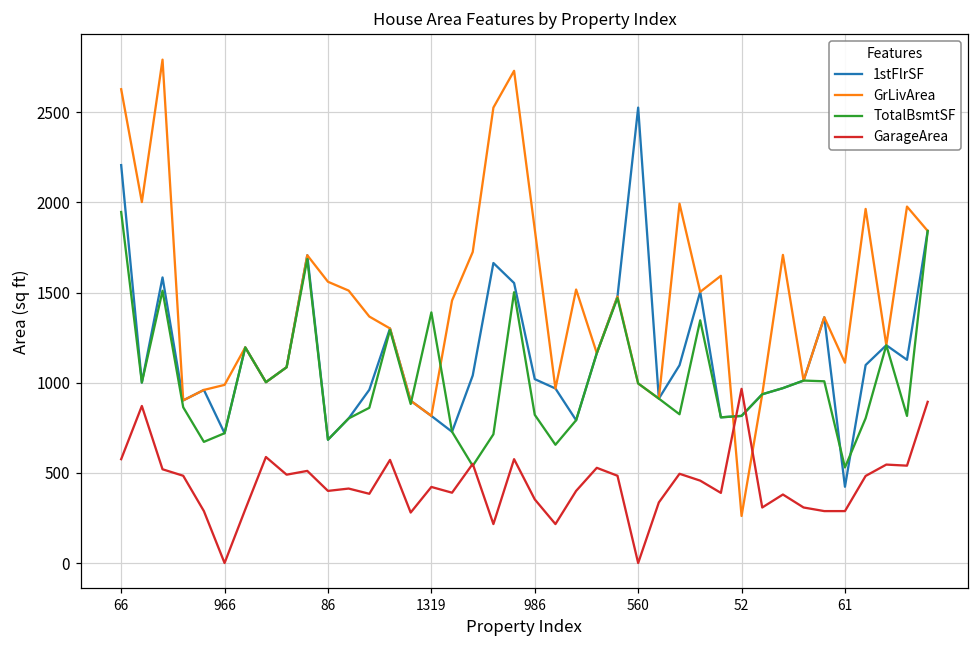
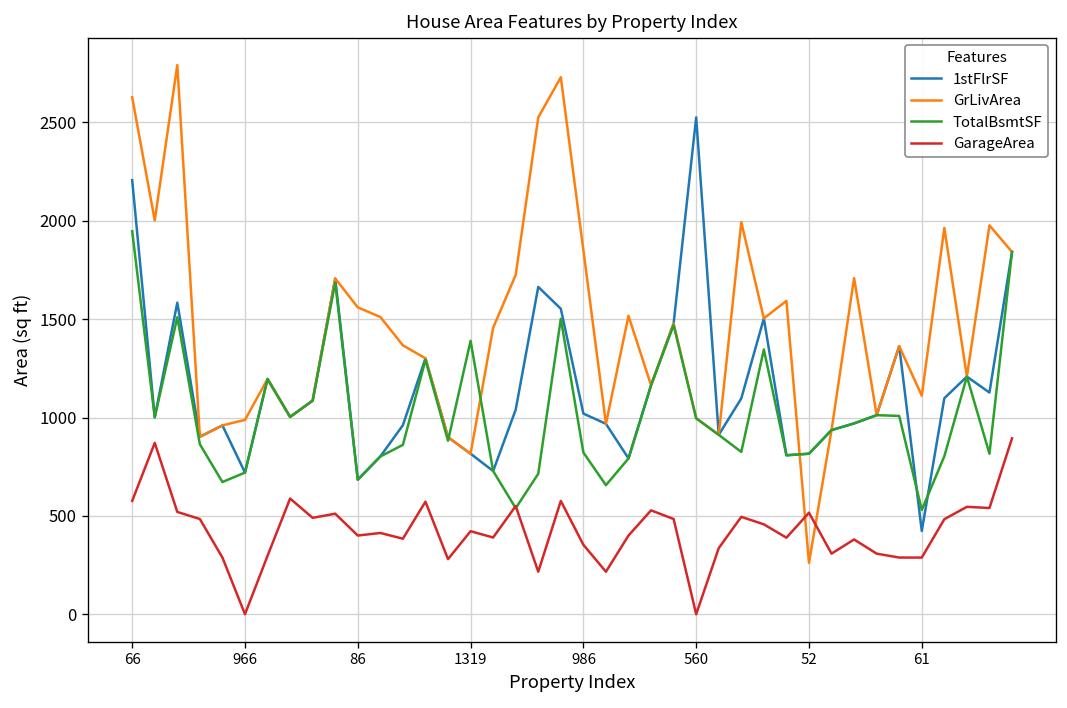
GarageArea, 52: 970 -> 520
